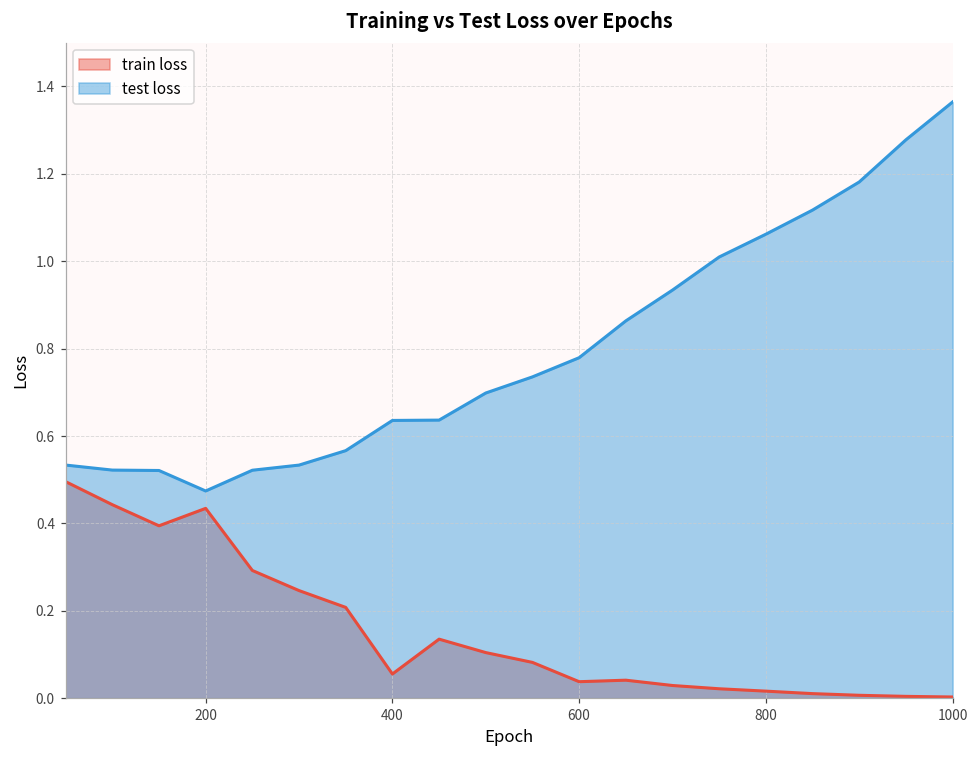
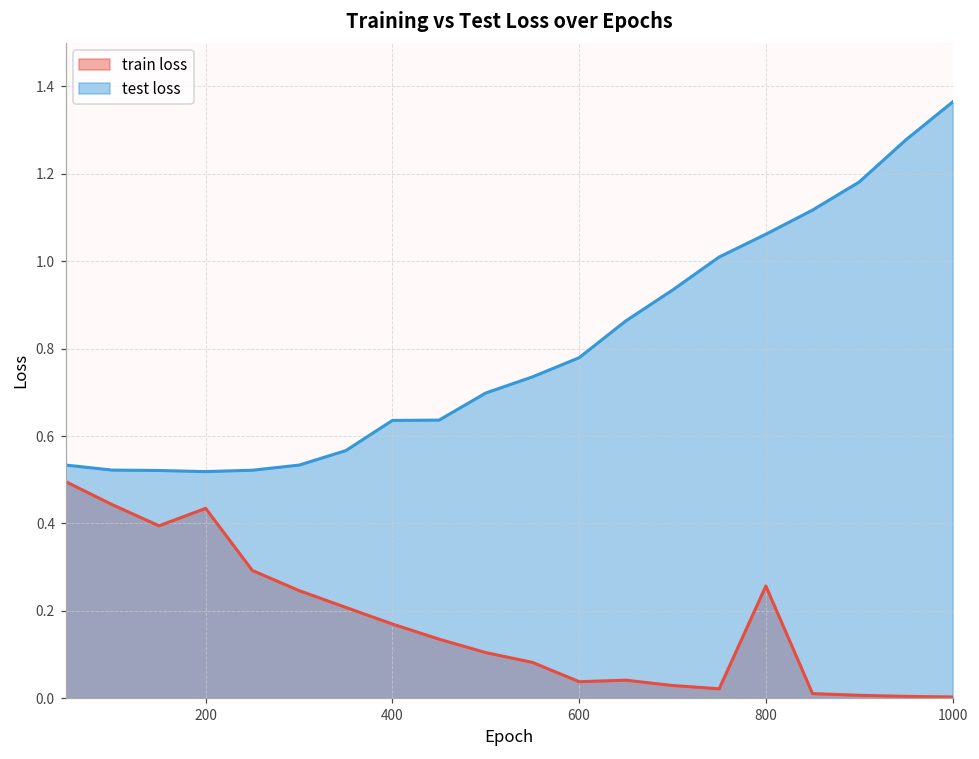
test loss, 200: 0.47 -> 0.52
train loss, 400: 0.06 -> 0.17
train loss, 800: 0.02 -> 0.26
